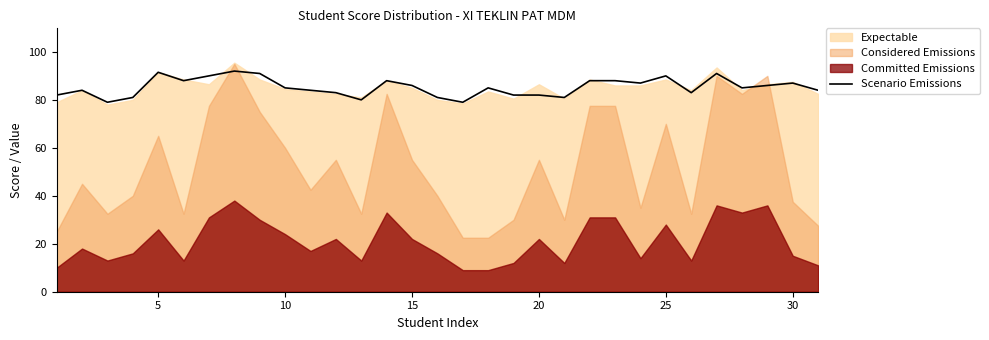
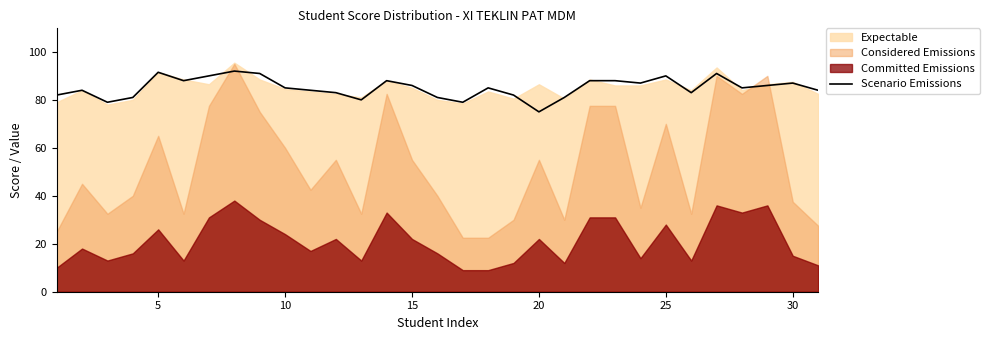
Scenario Emissions, 20: 82 -> 75
